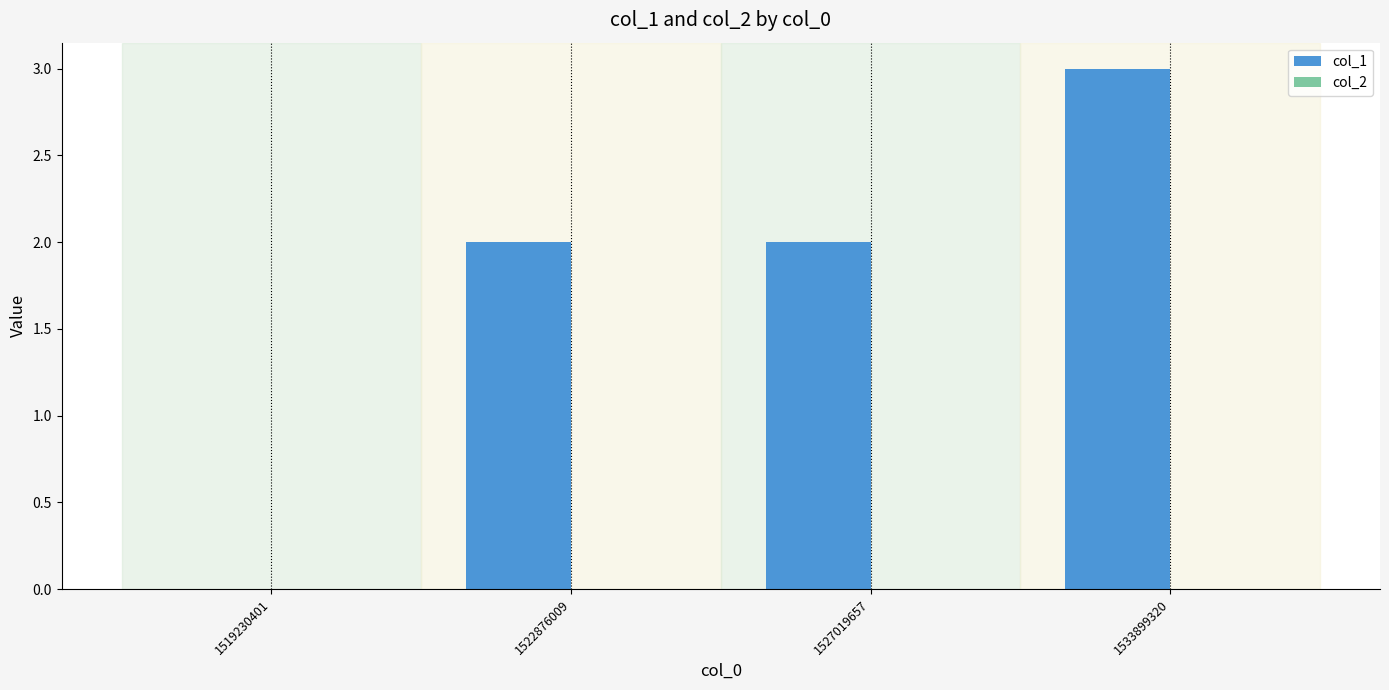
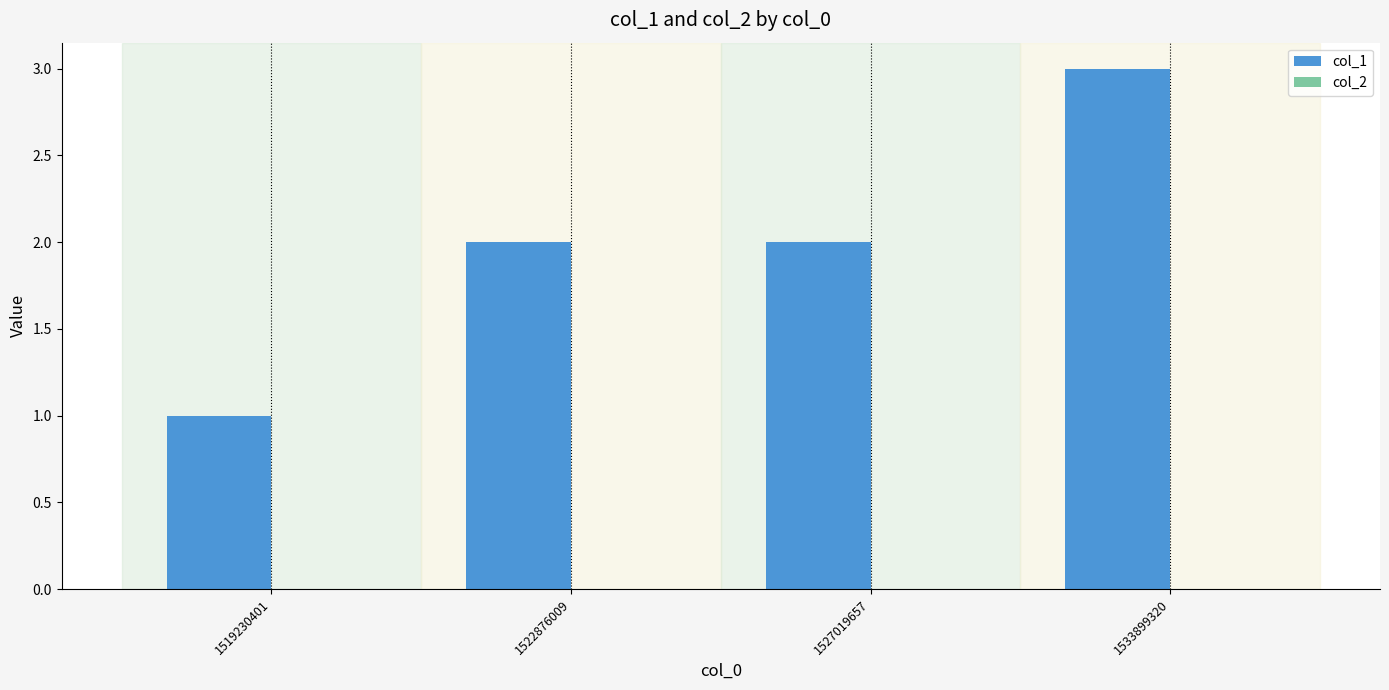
col_1, 1519230401: 0 -> 1
